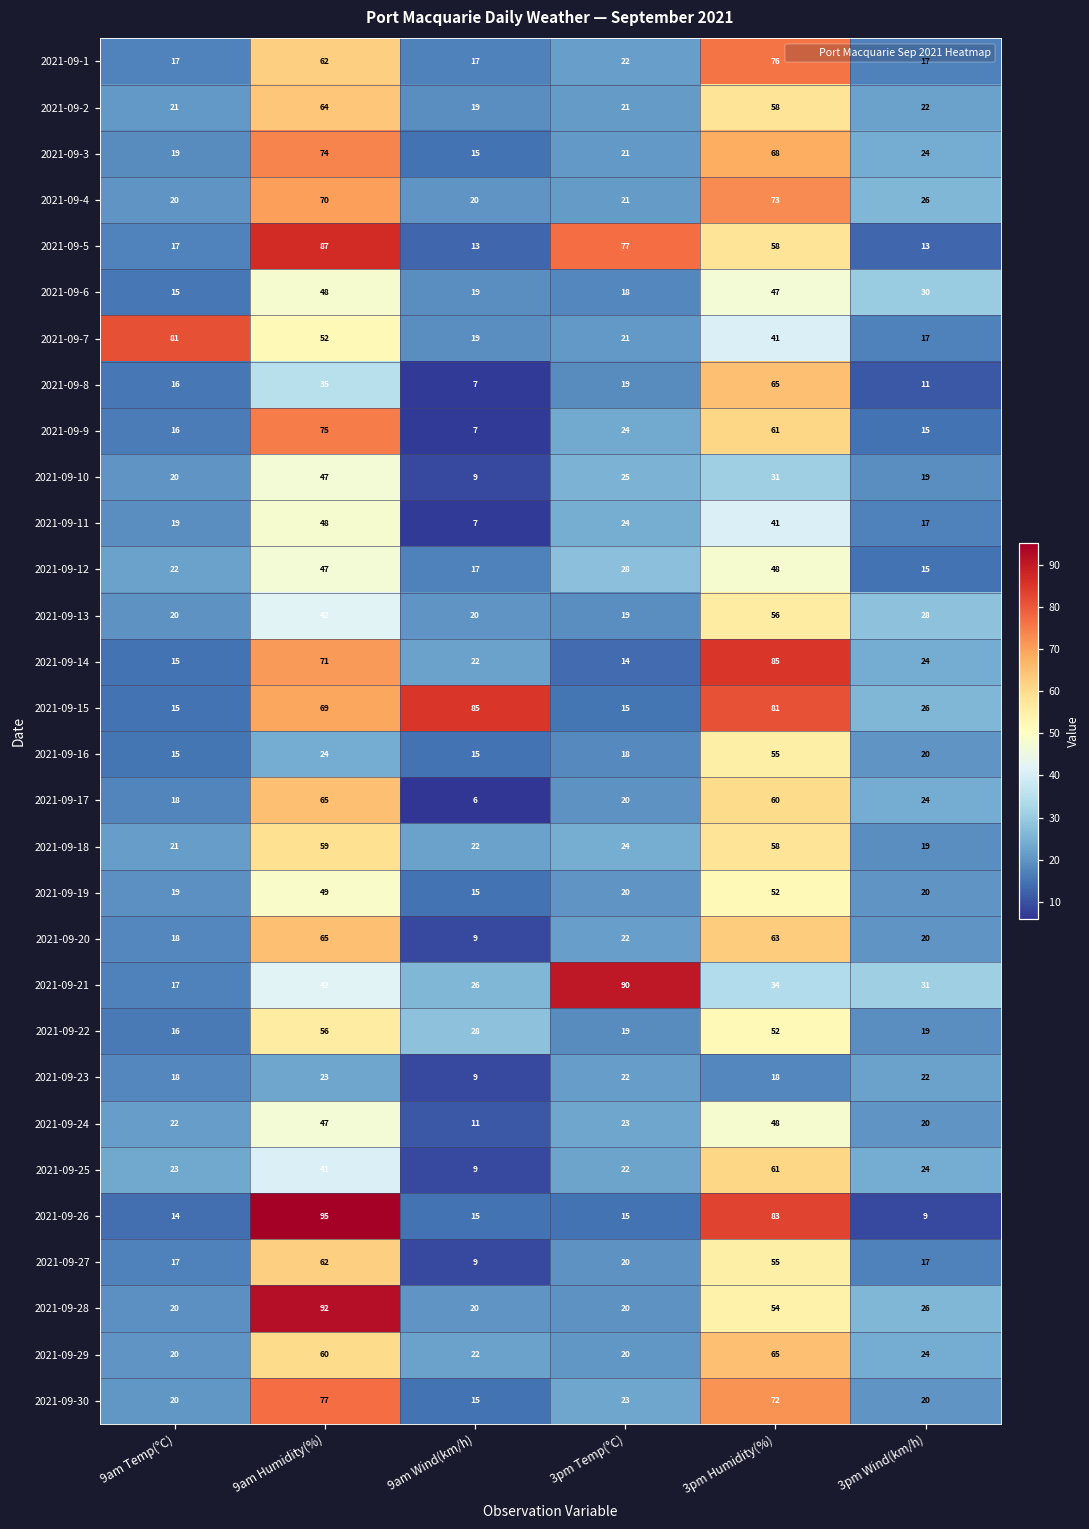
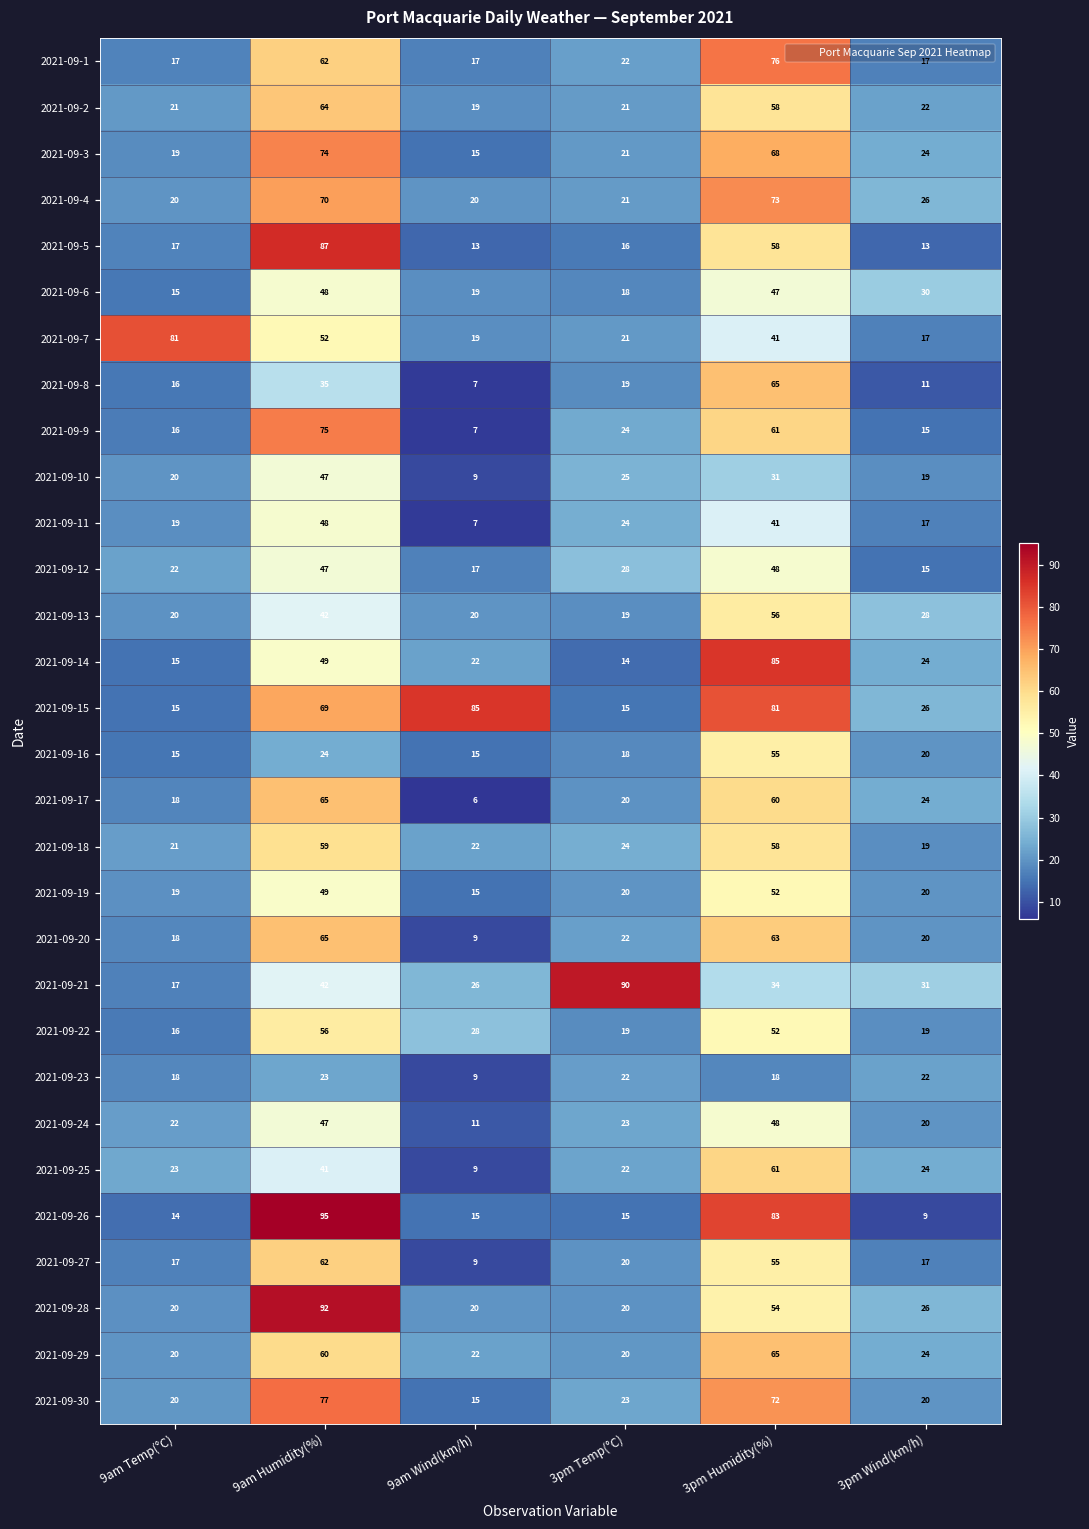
2021-09-5, 3pm Temp(°C): 77 -> 16
2021-09-14, 9am Humidity(%): 71 -> 49
